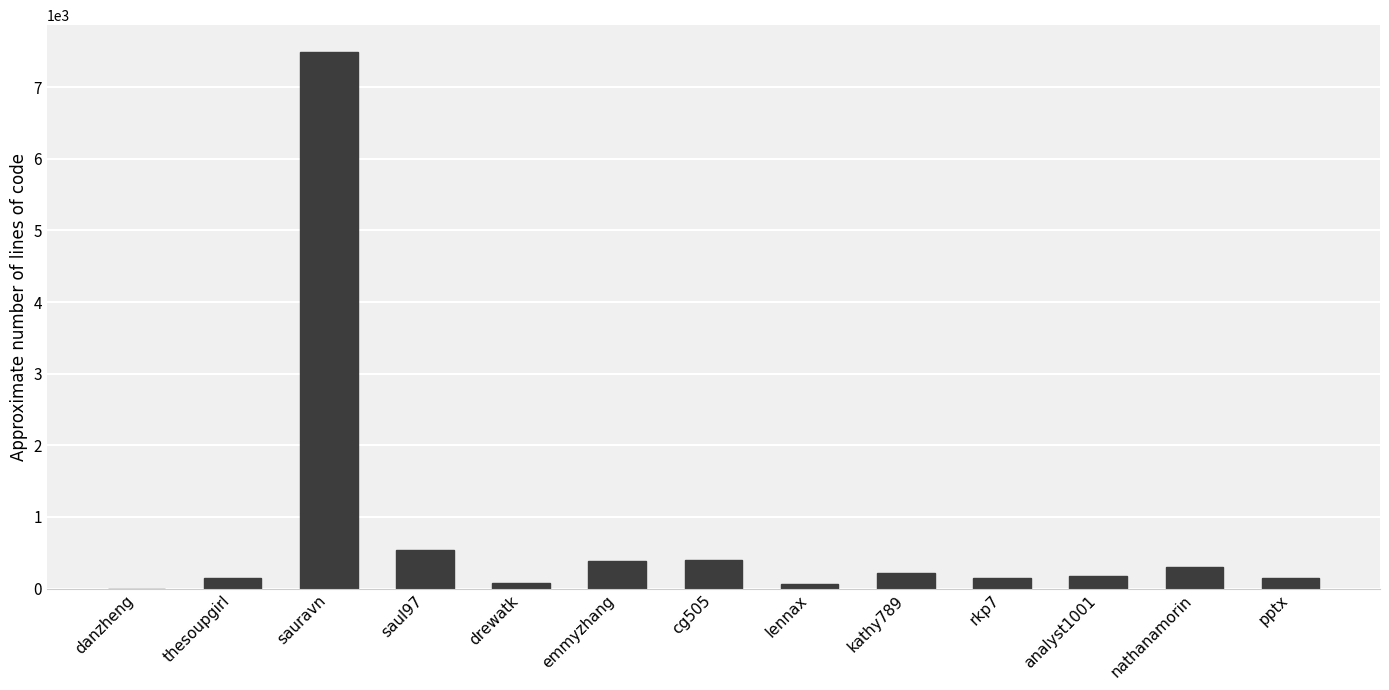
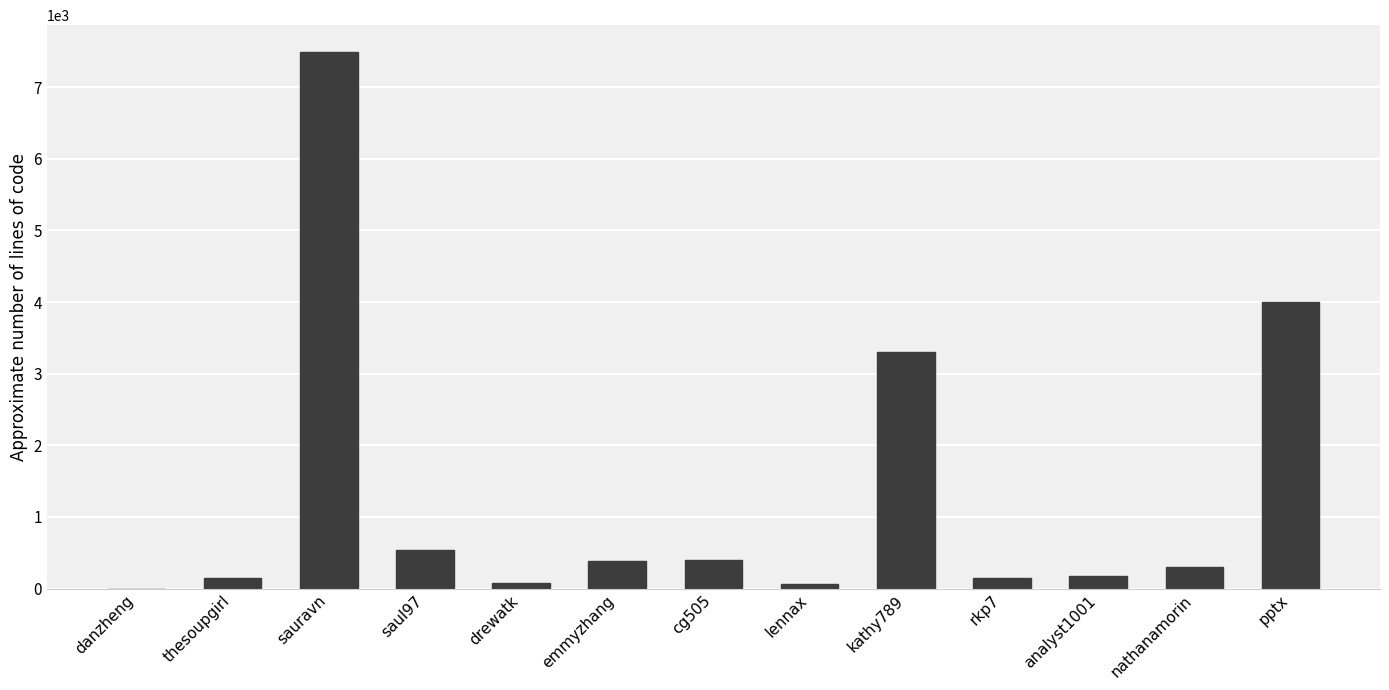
kathy789: 200 -> 3300
pptx: 200 -> 4000
